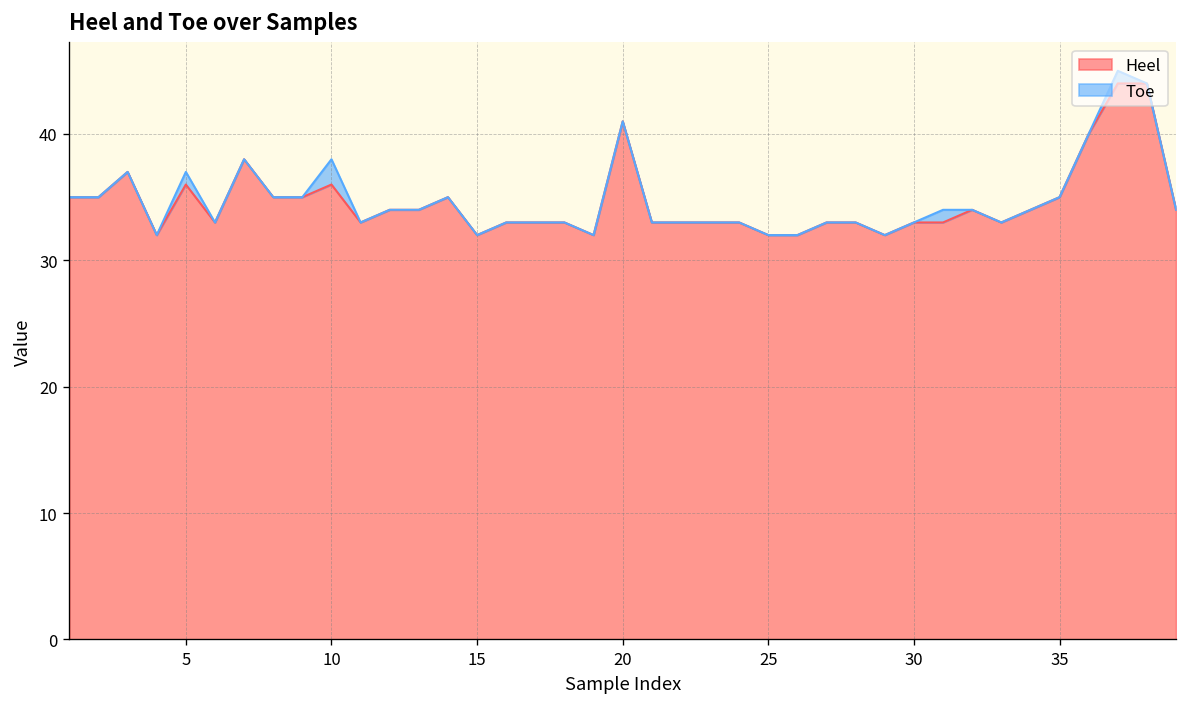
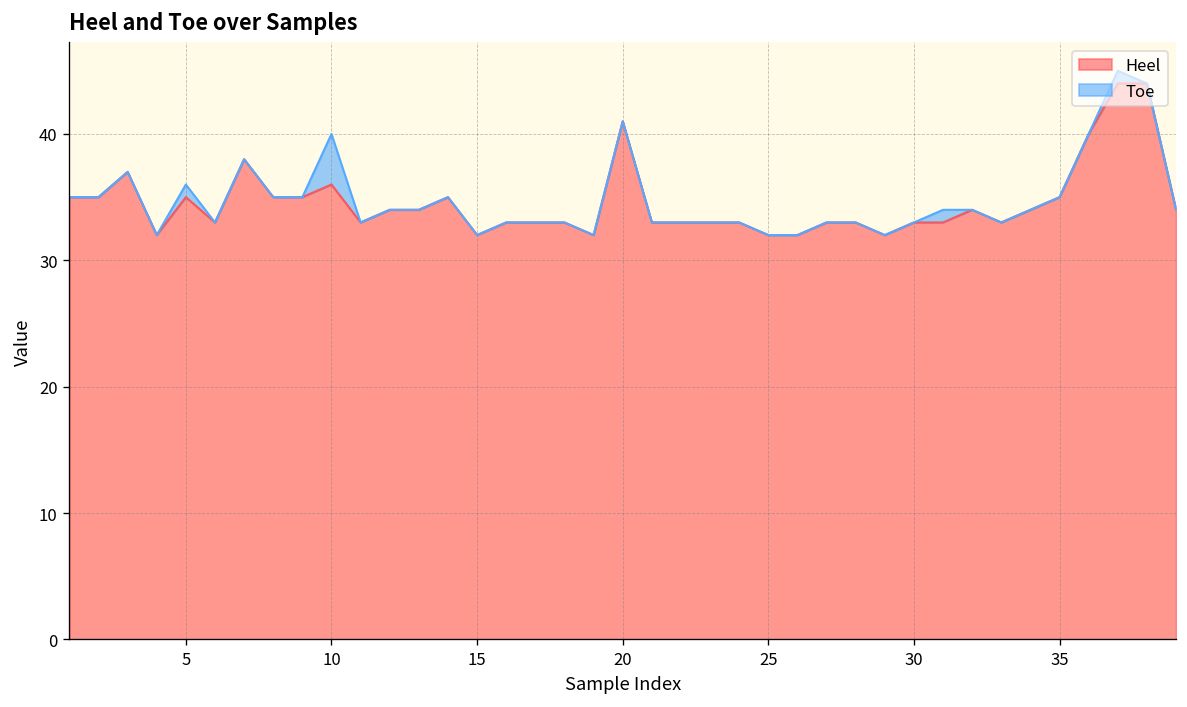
Heel, 5: 36 -> 35
Toe, 10: 2 -> 4
